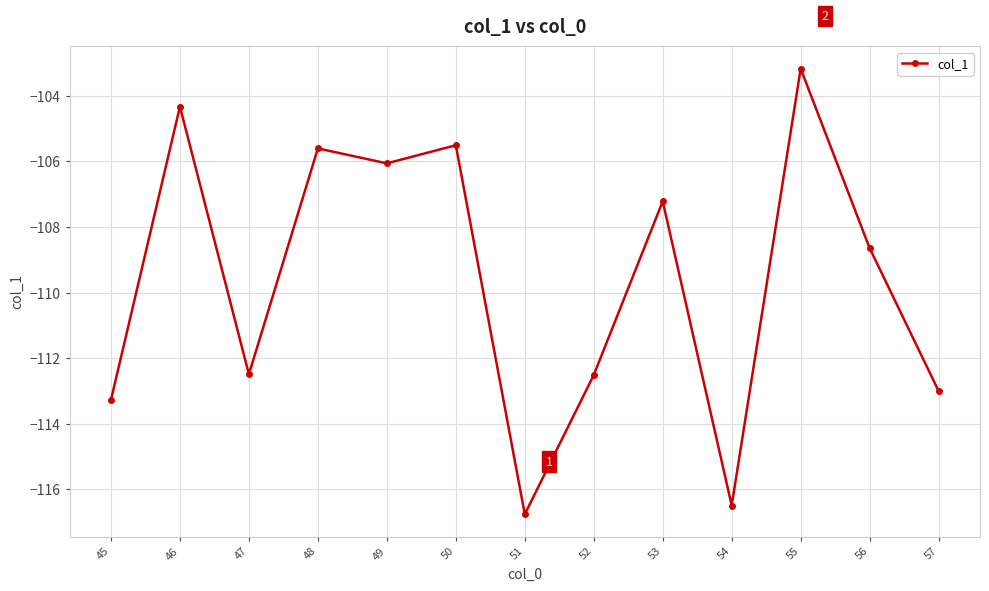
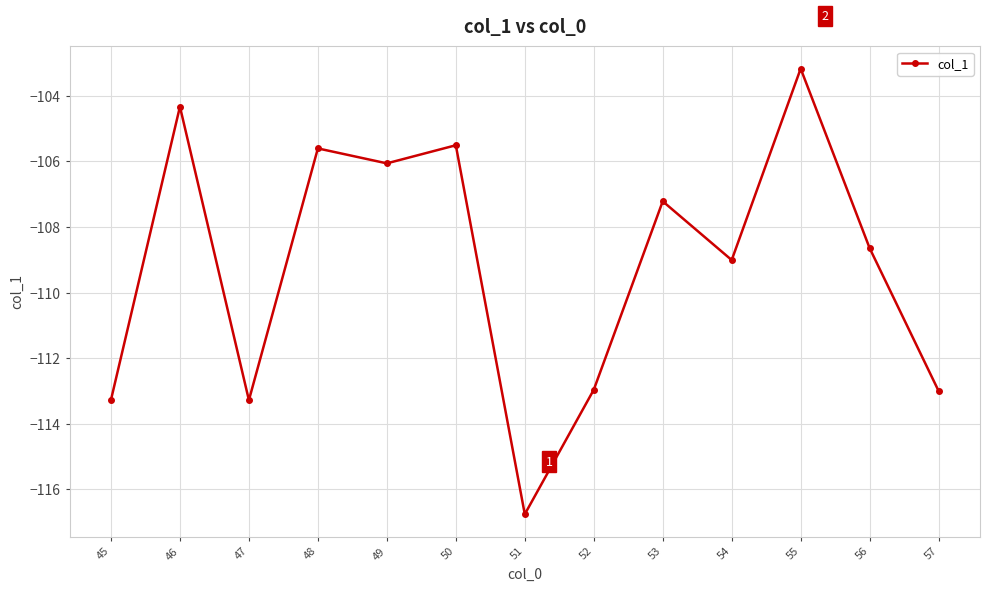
47: -112.5 -> -113.3
52: -112.5 -> -113.0
54: -116.5 -> -109.0
